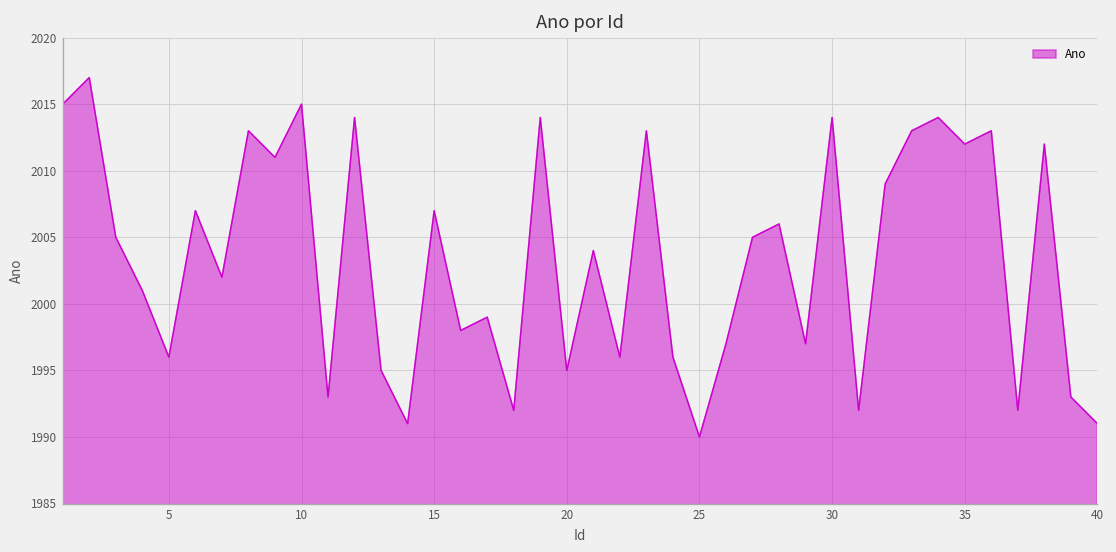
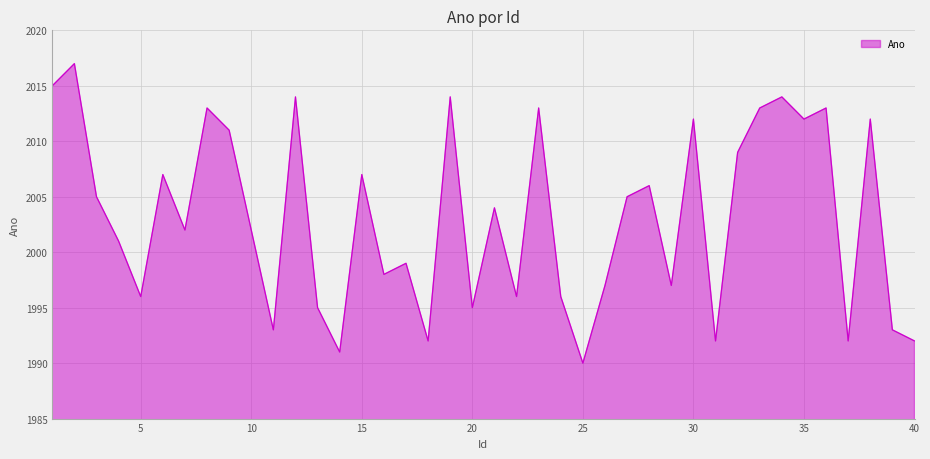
10: 2015 -> 2002
30: 2014 -> 2012
40: 1991 -> 1992
